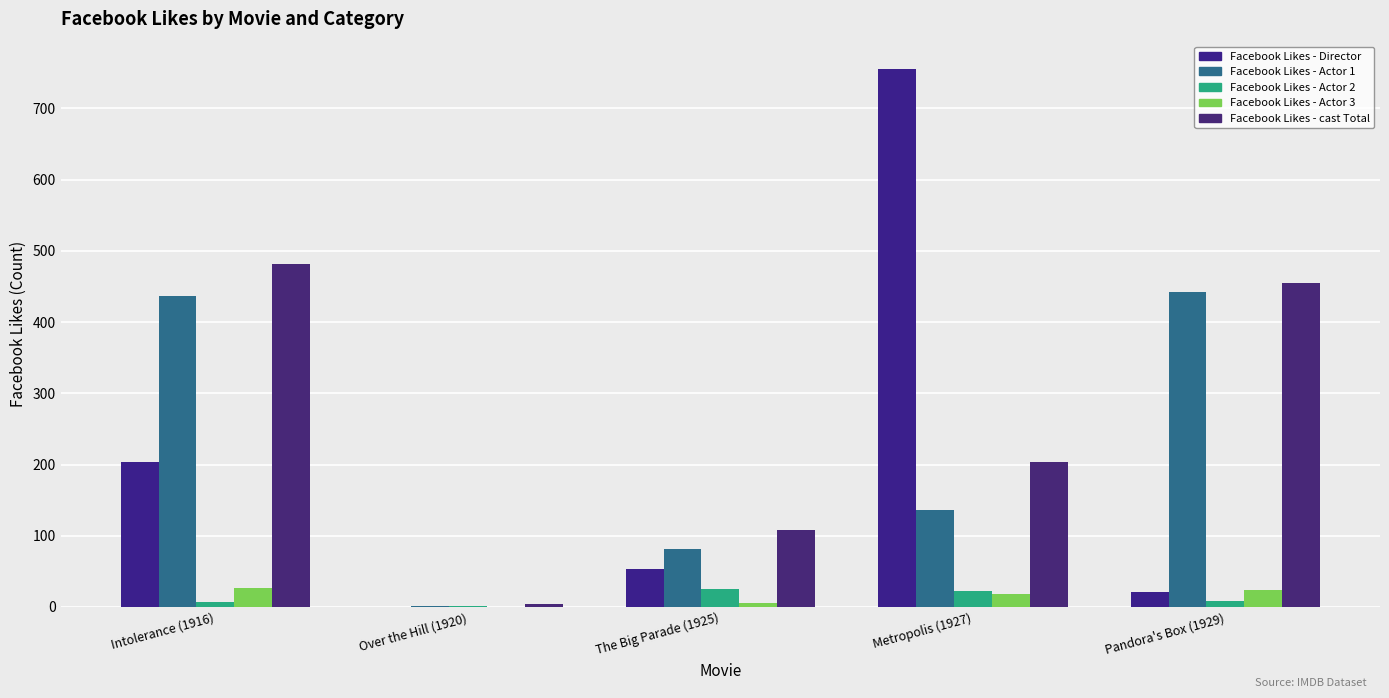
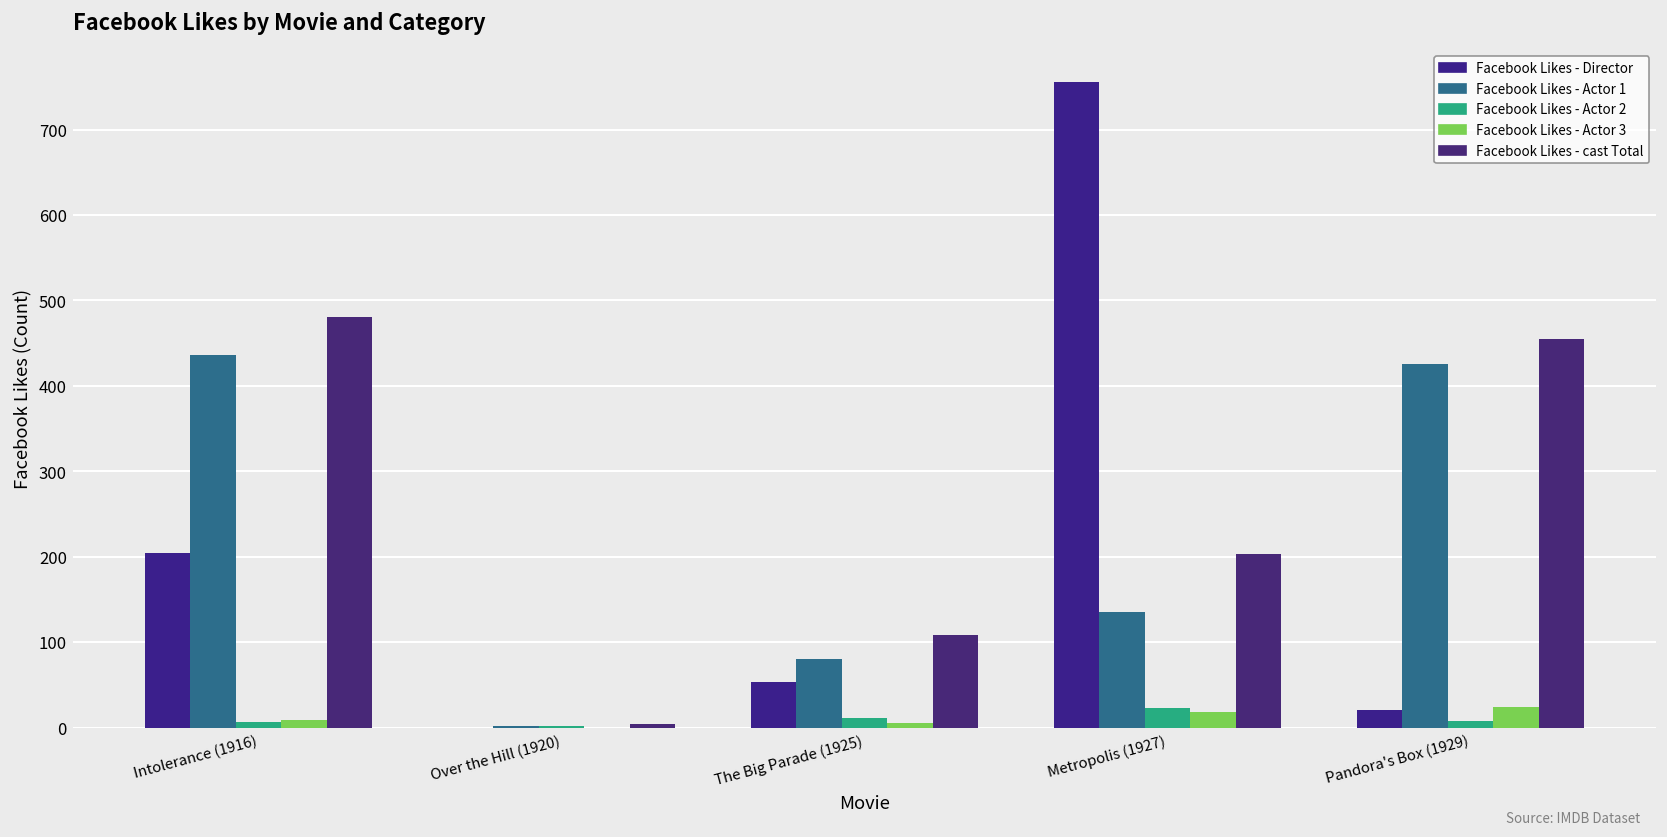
Facebook Likes - Actor 3, Intolerance (1916): 30 -> 10
Facebook Likes - Actor 2, The Big Parade (1925): 30 -> 10
Facebook Likes - Actor 1, Pandora's Box (1929): 440 -> 430
